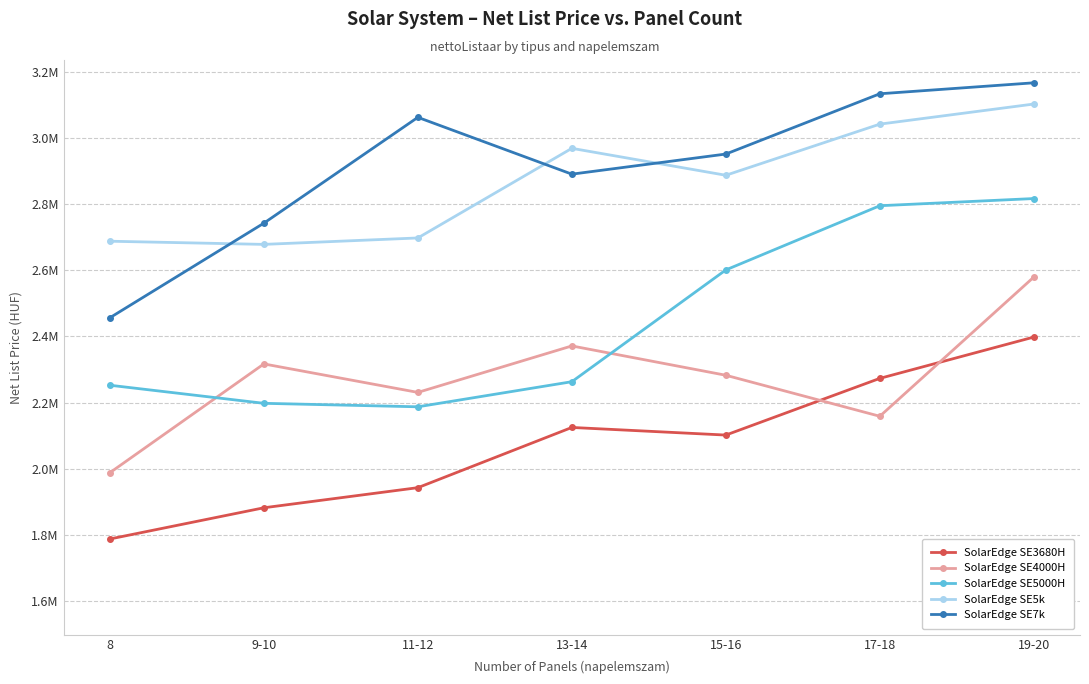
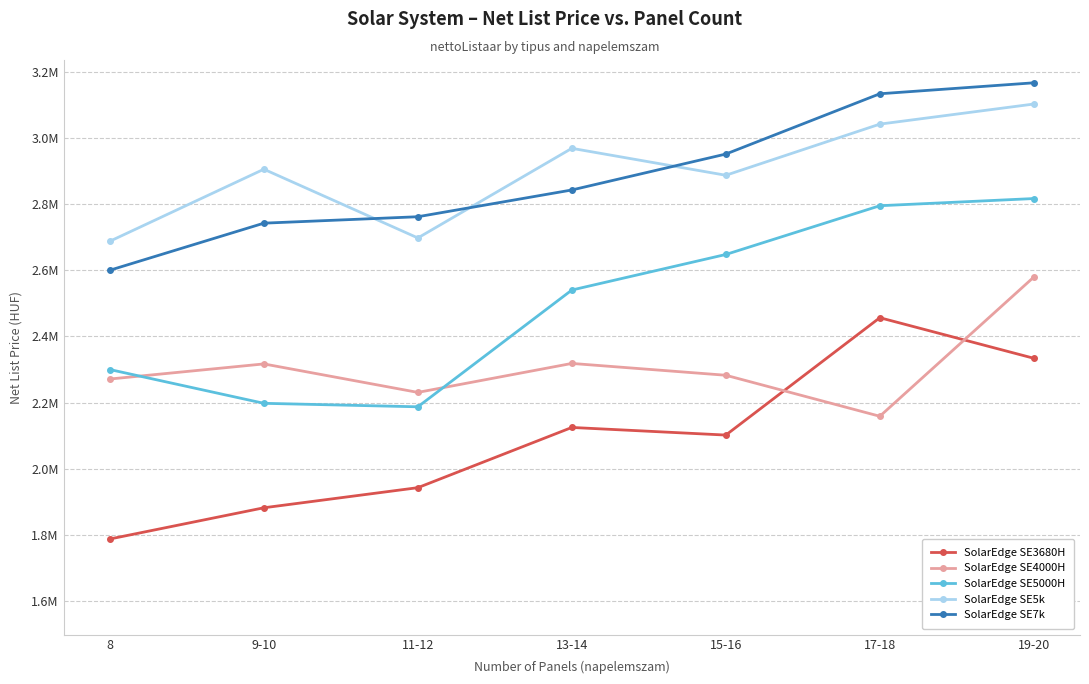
SolarEdge SE4000H, 8: 1990000 -> 2270000
SolarEdge SE5000H, 8: 2250000 -> 2300000
SolarEdge SE7k, 8: 2460000 -> 2600000
SolarEdge SE5k, 9-10: 2680000 -> 2910000
SolarEdge SE7k, 11-12: 3060000 -> 2760000
SolarEdge SE4000H, 13-14: 2370000 -> 2320000
SolarEdge SE5000H, 13-14: 2260000 -> 2540000
SolarEdge SE7k, 13-14: 2890000 -> 2840000
SolarEdge SE5000H, 15-16: 2600000 -> 2650000
SolarEdge SE3680H, 17-18: 2270000 -> 2460000
SolarEdge SE3680H, 19-20: 2400000 -> 2330000
